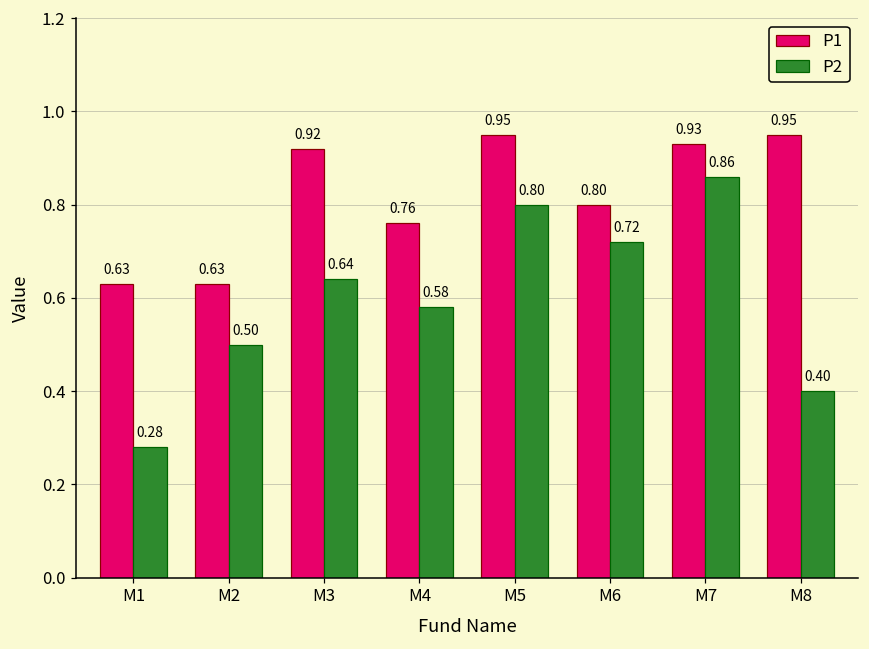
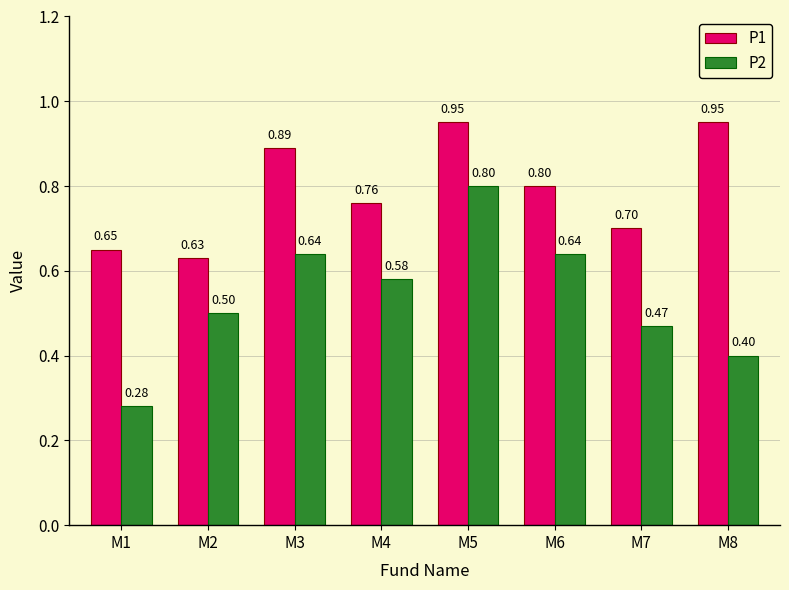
P1, M1: 0.63 -> 0.65
P1, M3: 0.92 -> 0.89
P2, M6: 0.72 -> 0.64
P1, M7: 0.93 -> 0.70
P2, M7: 0.86 -> 0.47
